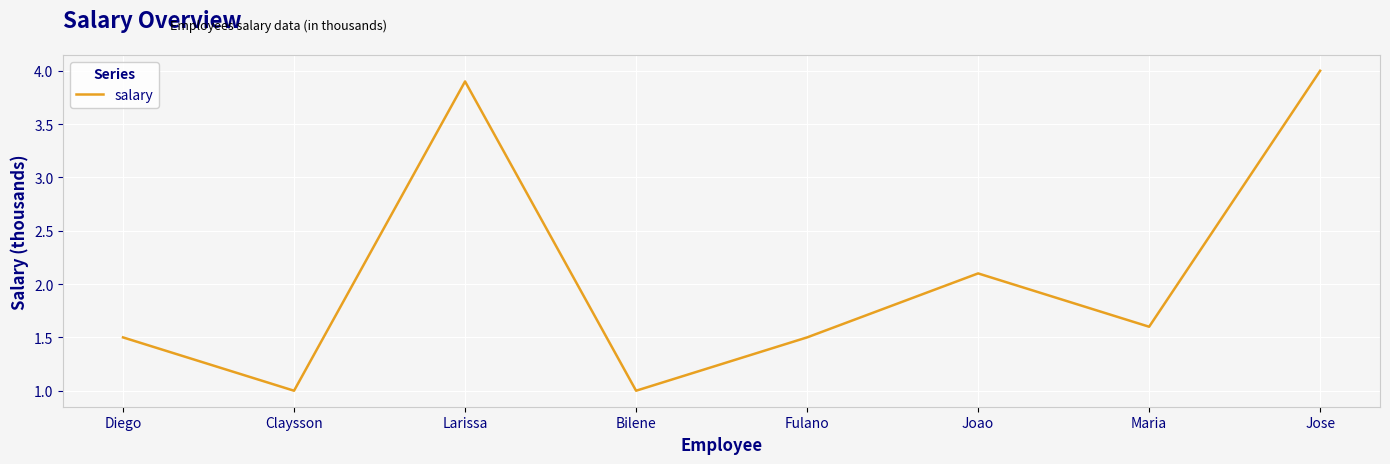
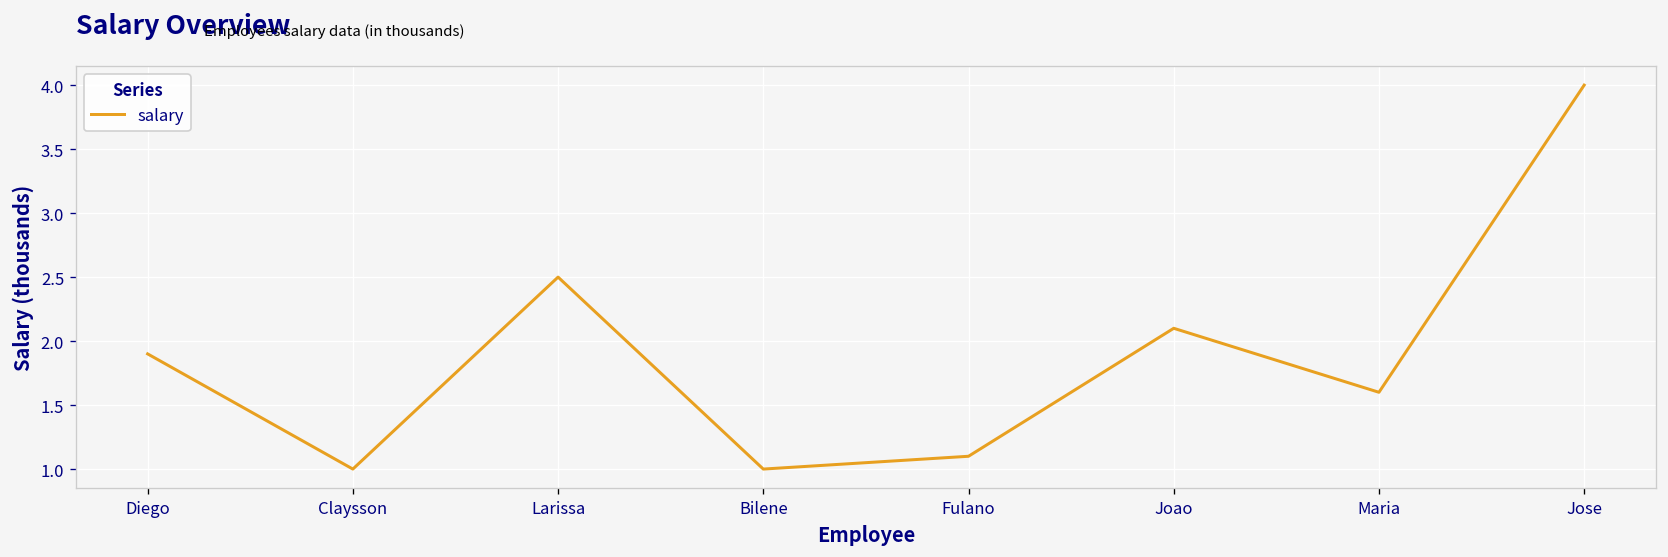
Diego: 1.5 -> 1.9
Larissa: 3.9 -> 2.5
Fulano: 1.5 -> 1.1
